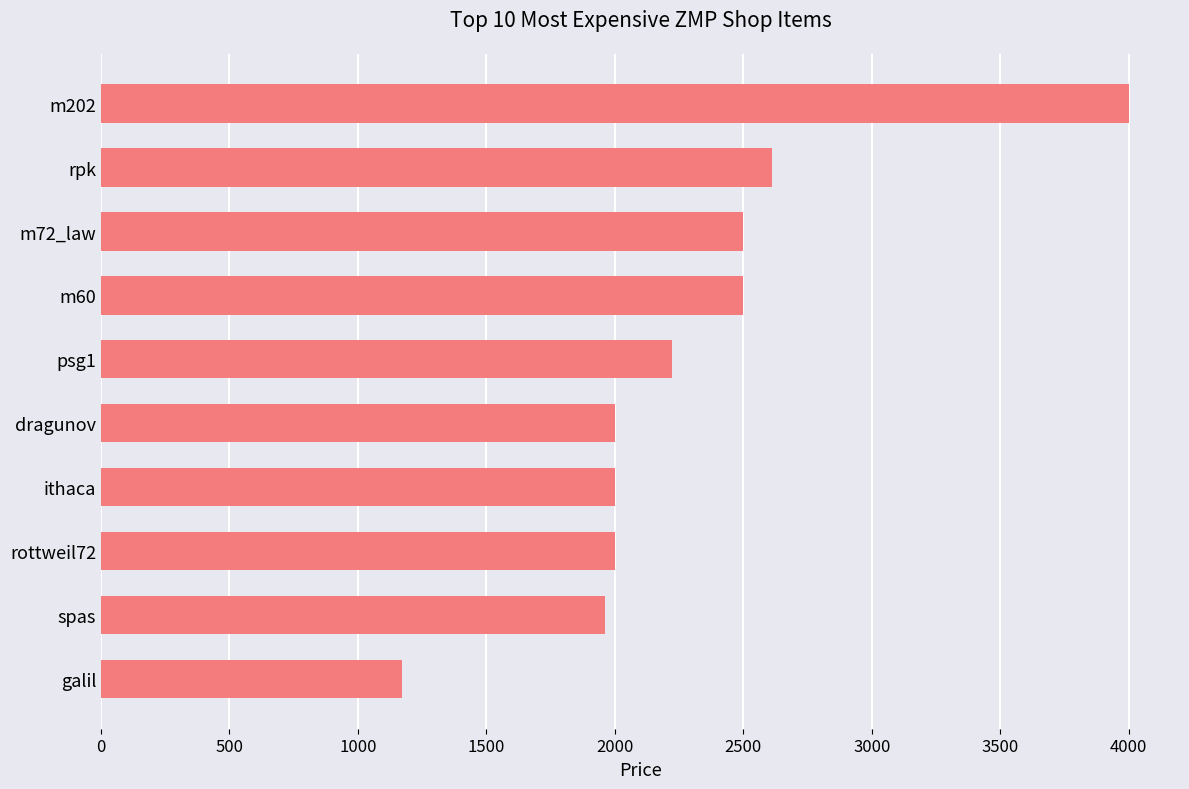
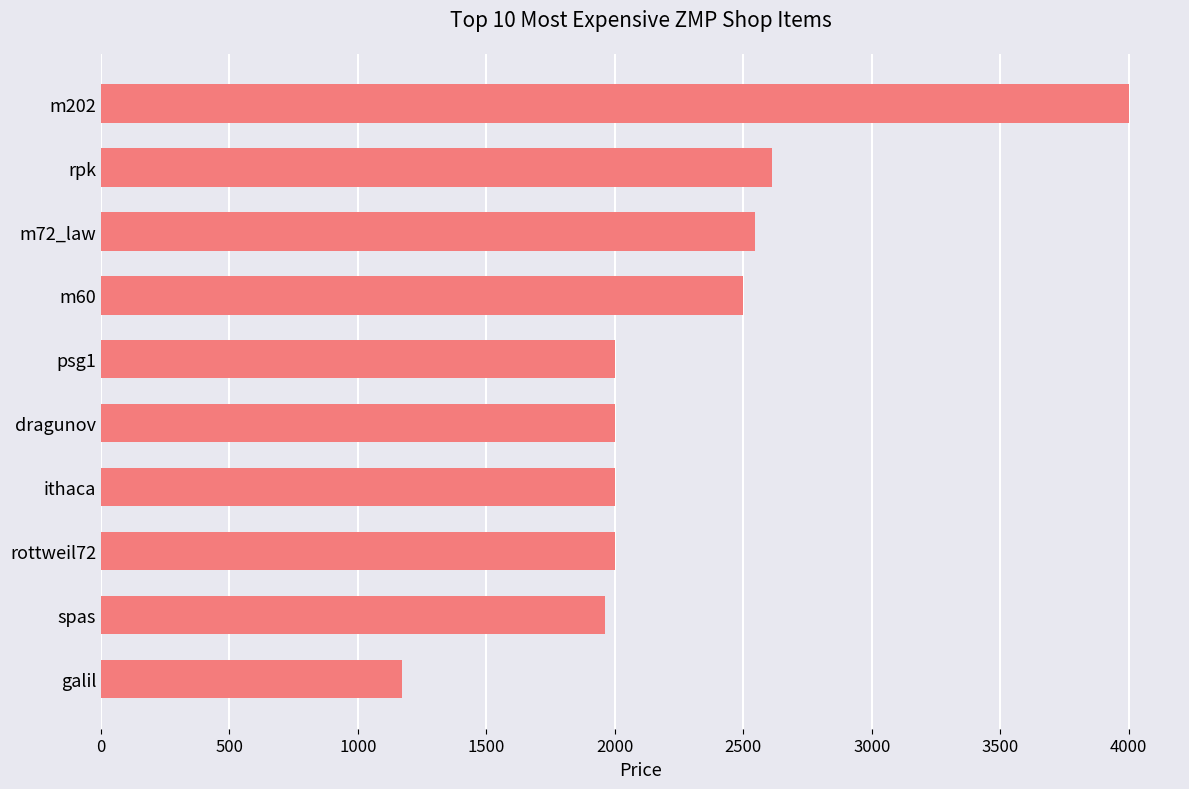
m72_law: 2500 -> 2540
psg1: 2220 -> 2000
